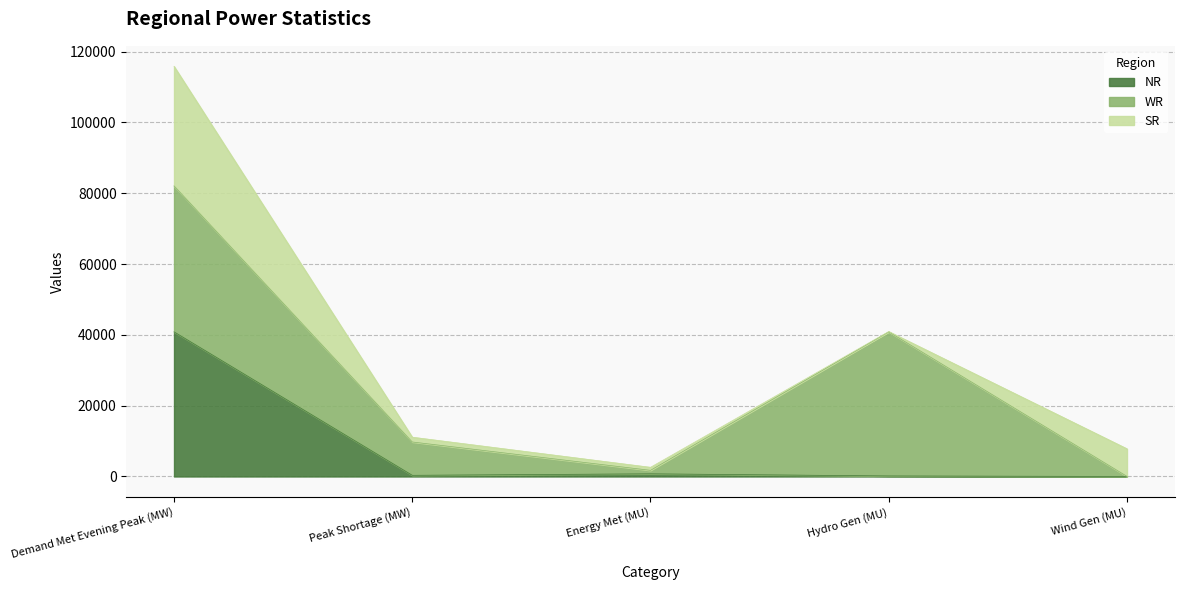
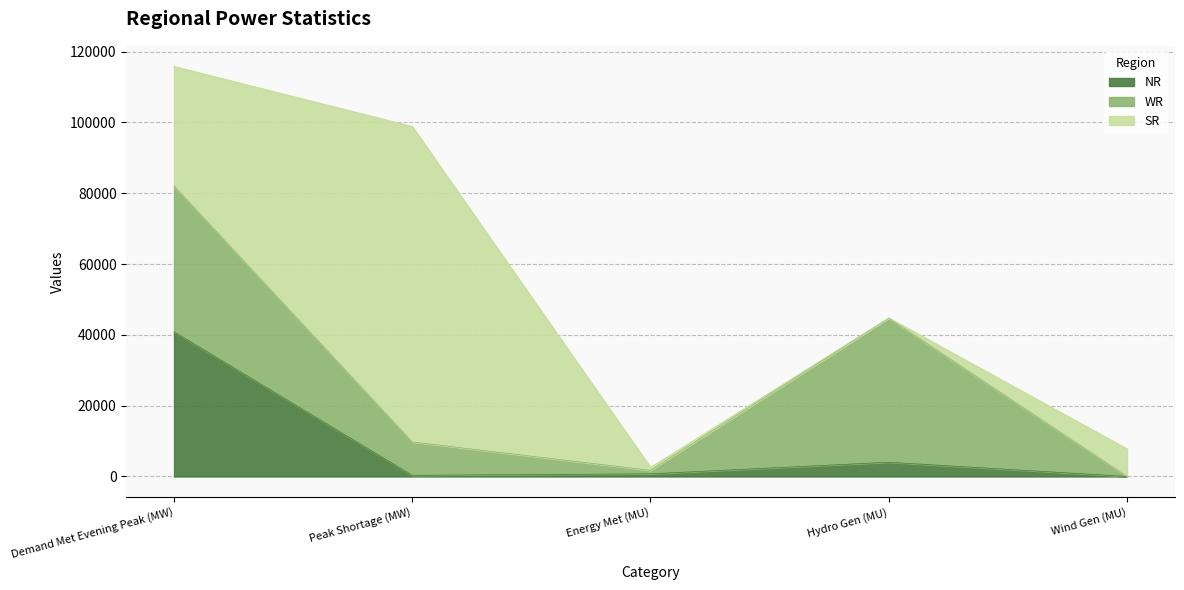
SR, Peak Shortage (MW): 1000 -> 89000
NR, Hydro Gen (MU): 0 -> 4000
